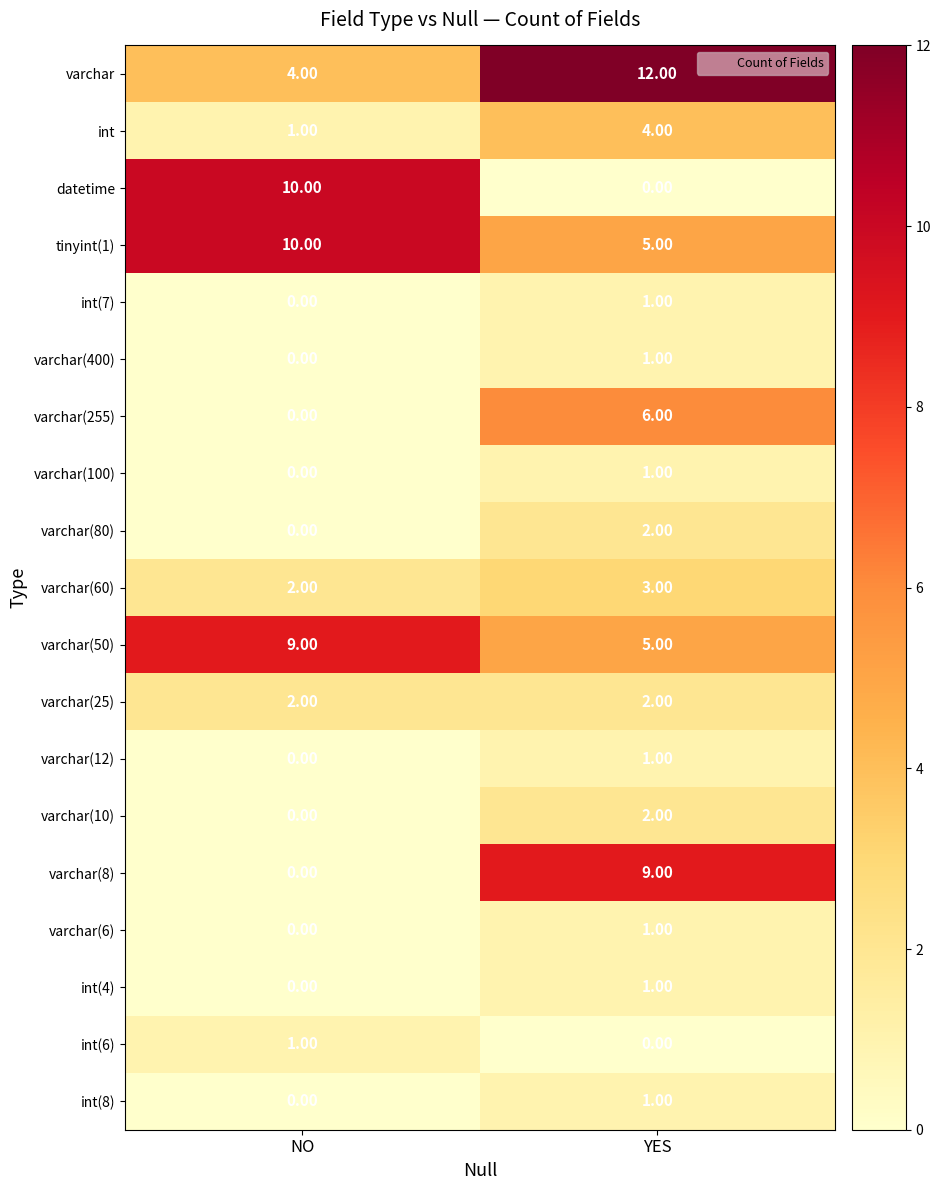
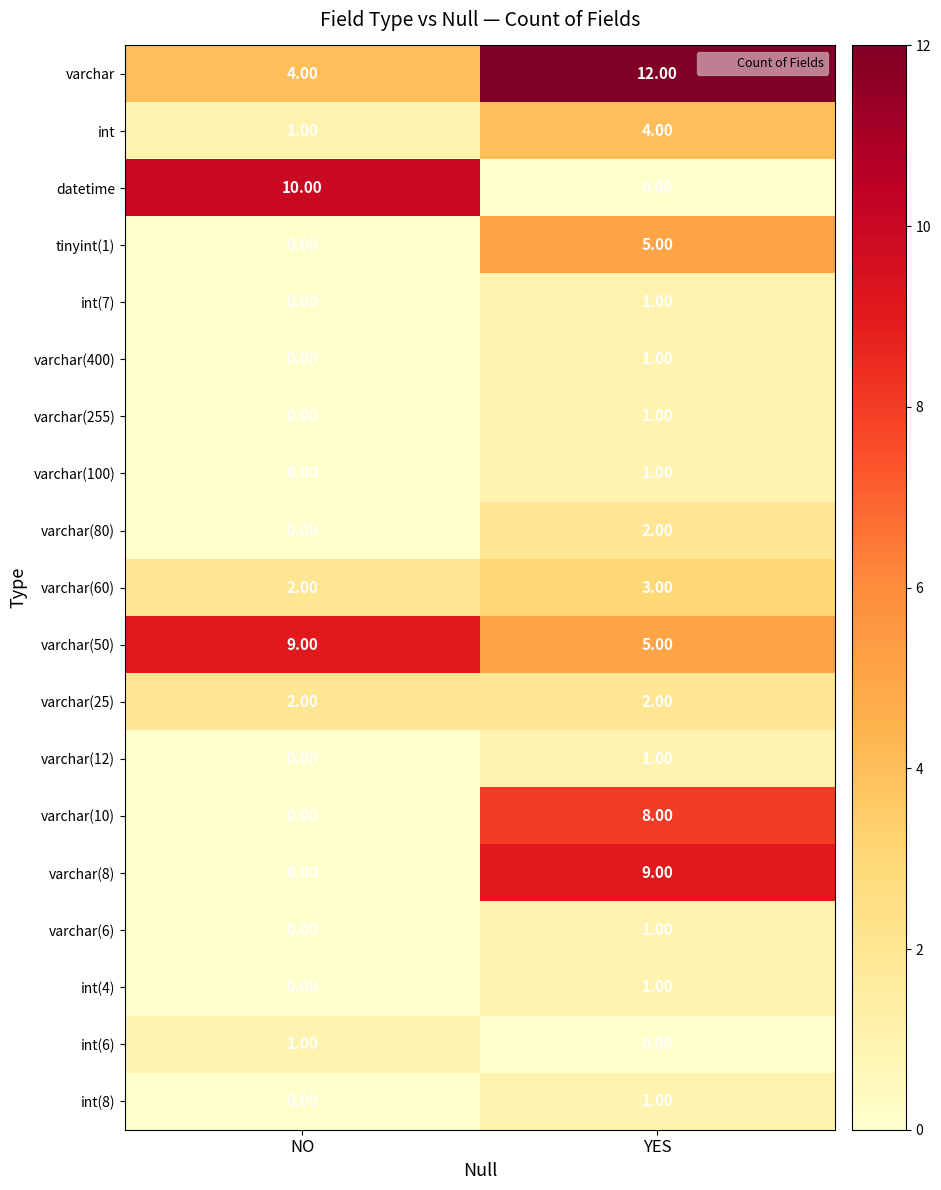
tinyint(1), NO: 10.00 -> 0.00
varchar(255), YES: 6.00 -> 1.00
varchar(10), YES: 2.00 -> 8.00
